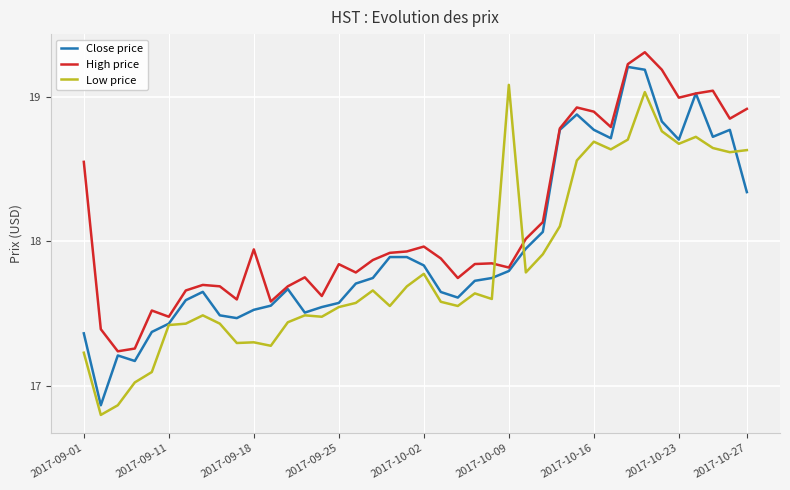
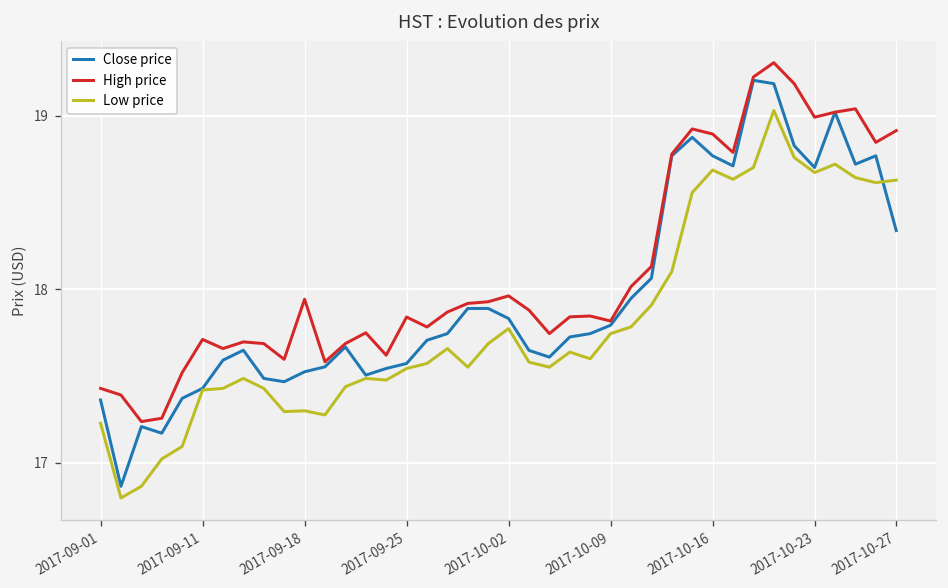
High price, 2017-09-01: 18.55 -> 17.43
High price, 2017-09-11: 17.48 -> 17.71
Low price, 2017-10-09: 19.08 -> 17.74
